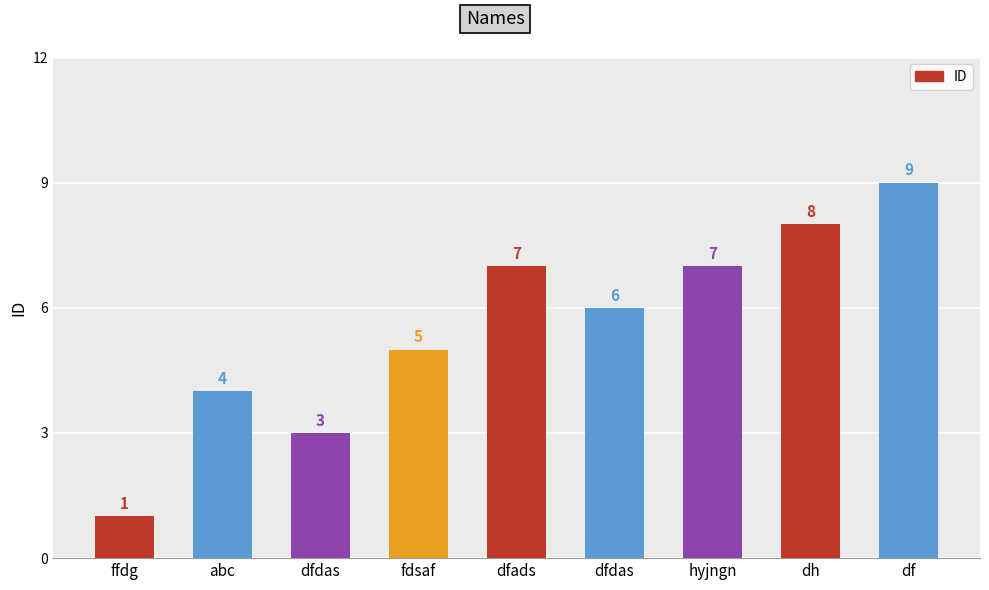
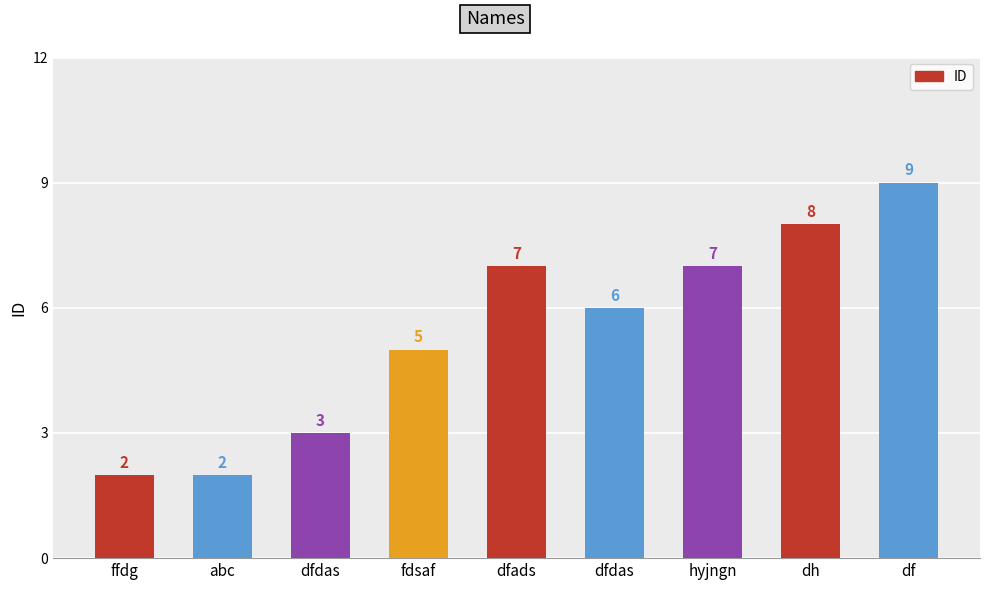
ffdg: 1 -> 2
abc: 4 -> 2
